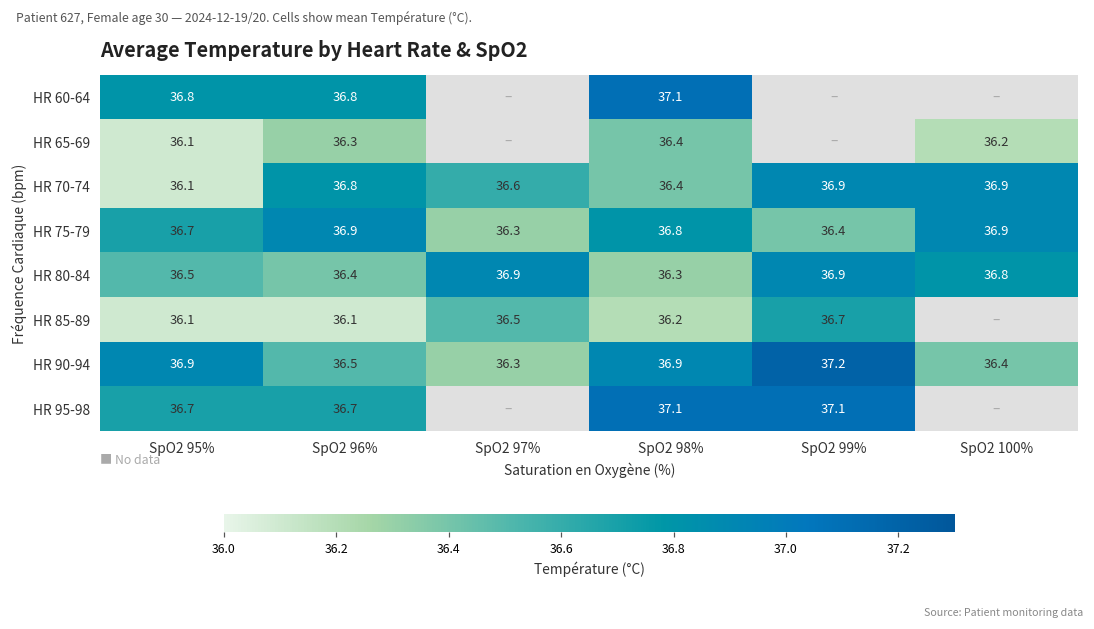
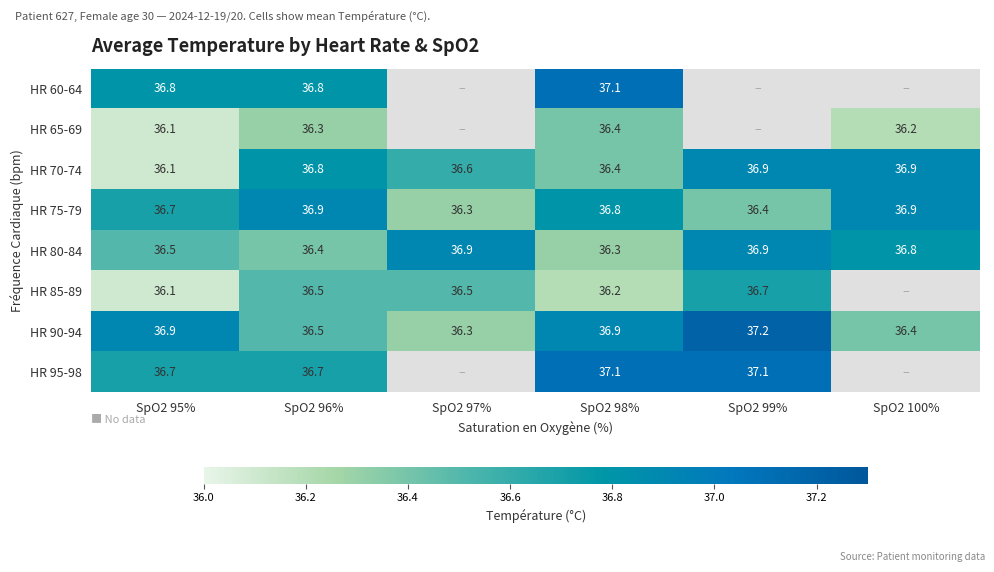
HR 85-89, SpO2 96%: 36.1 -> 36.5
